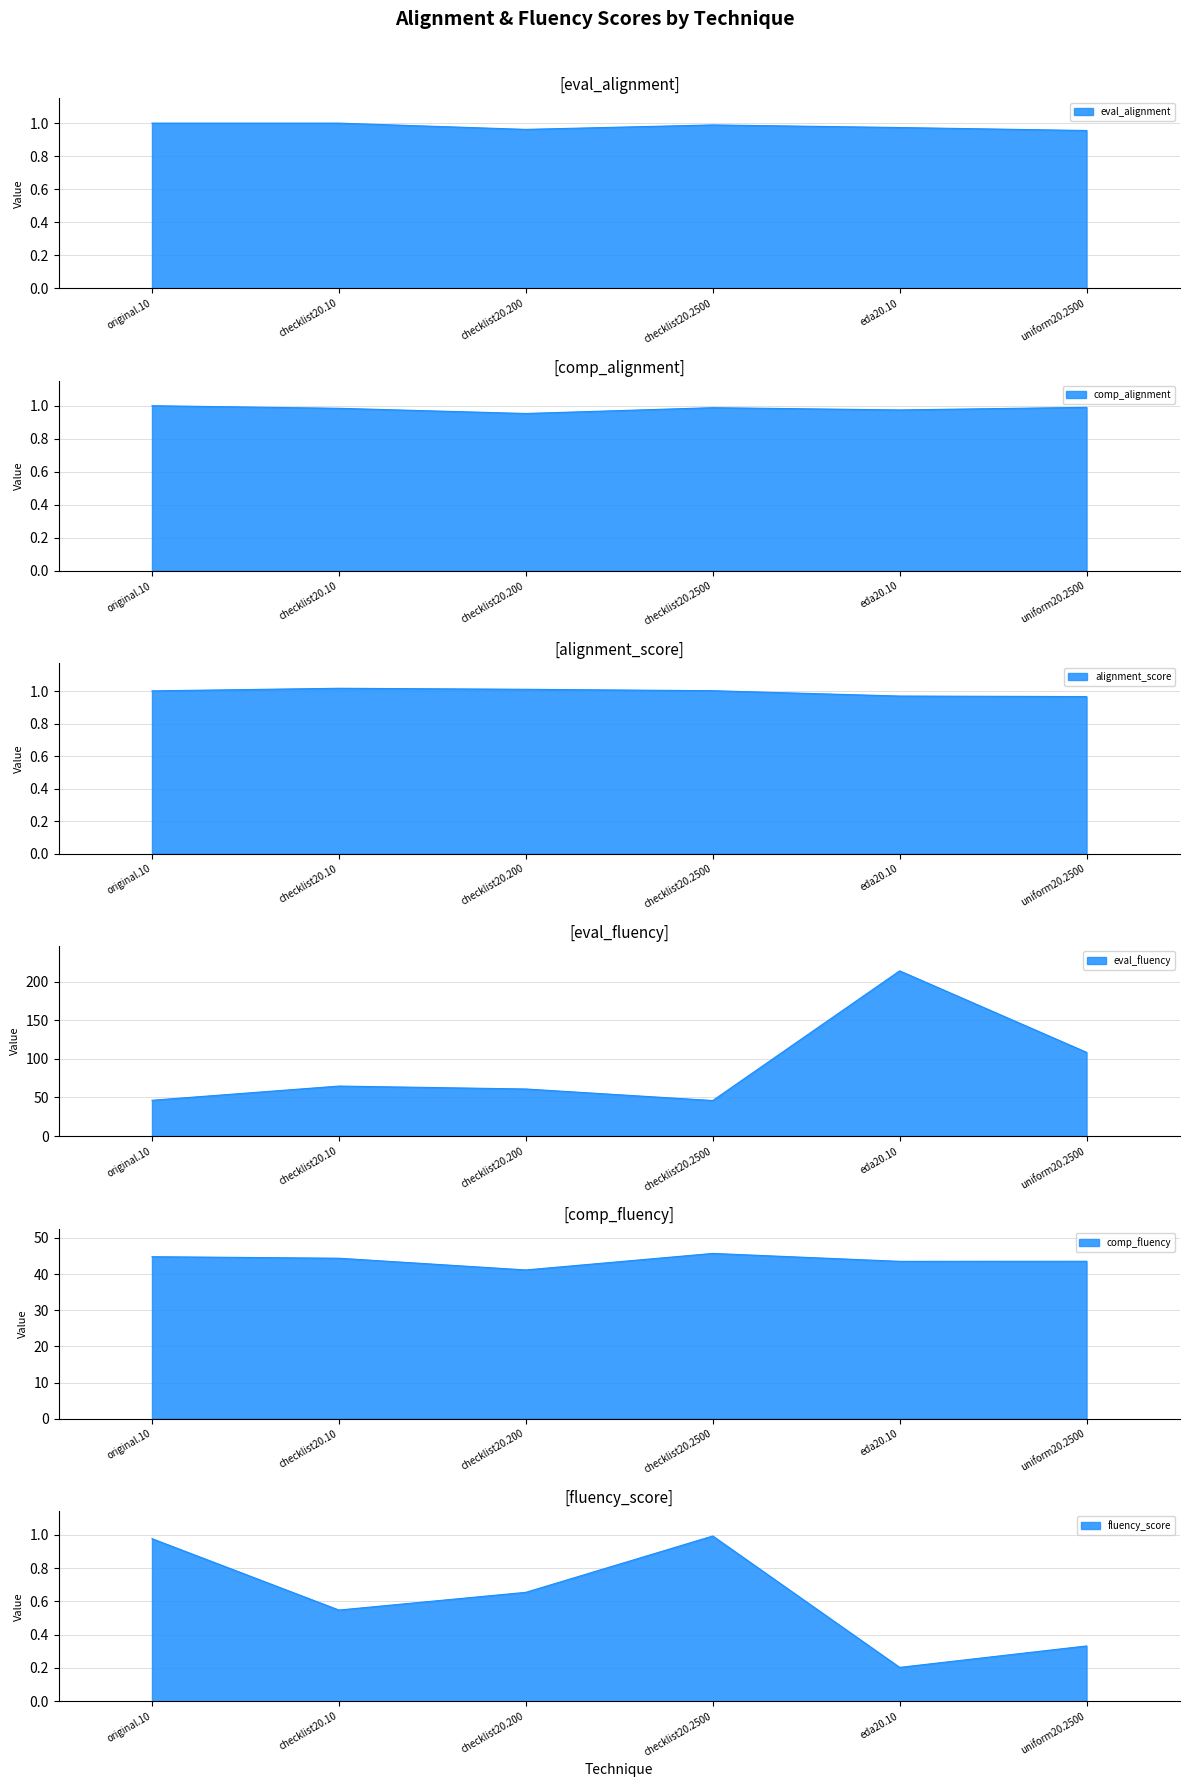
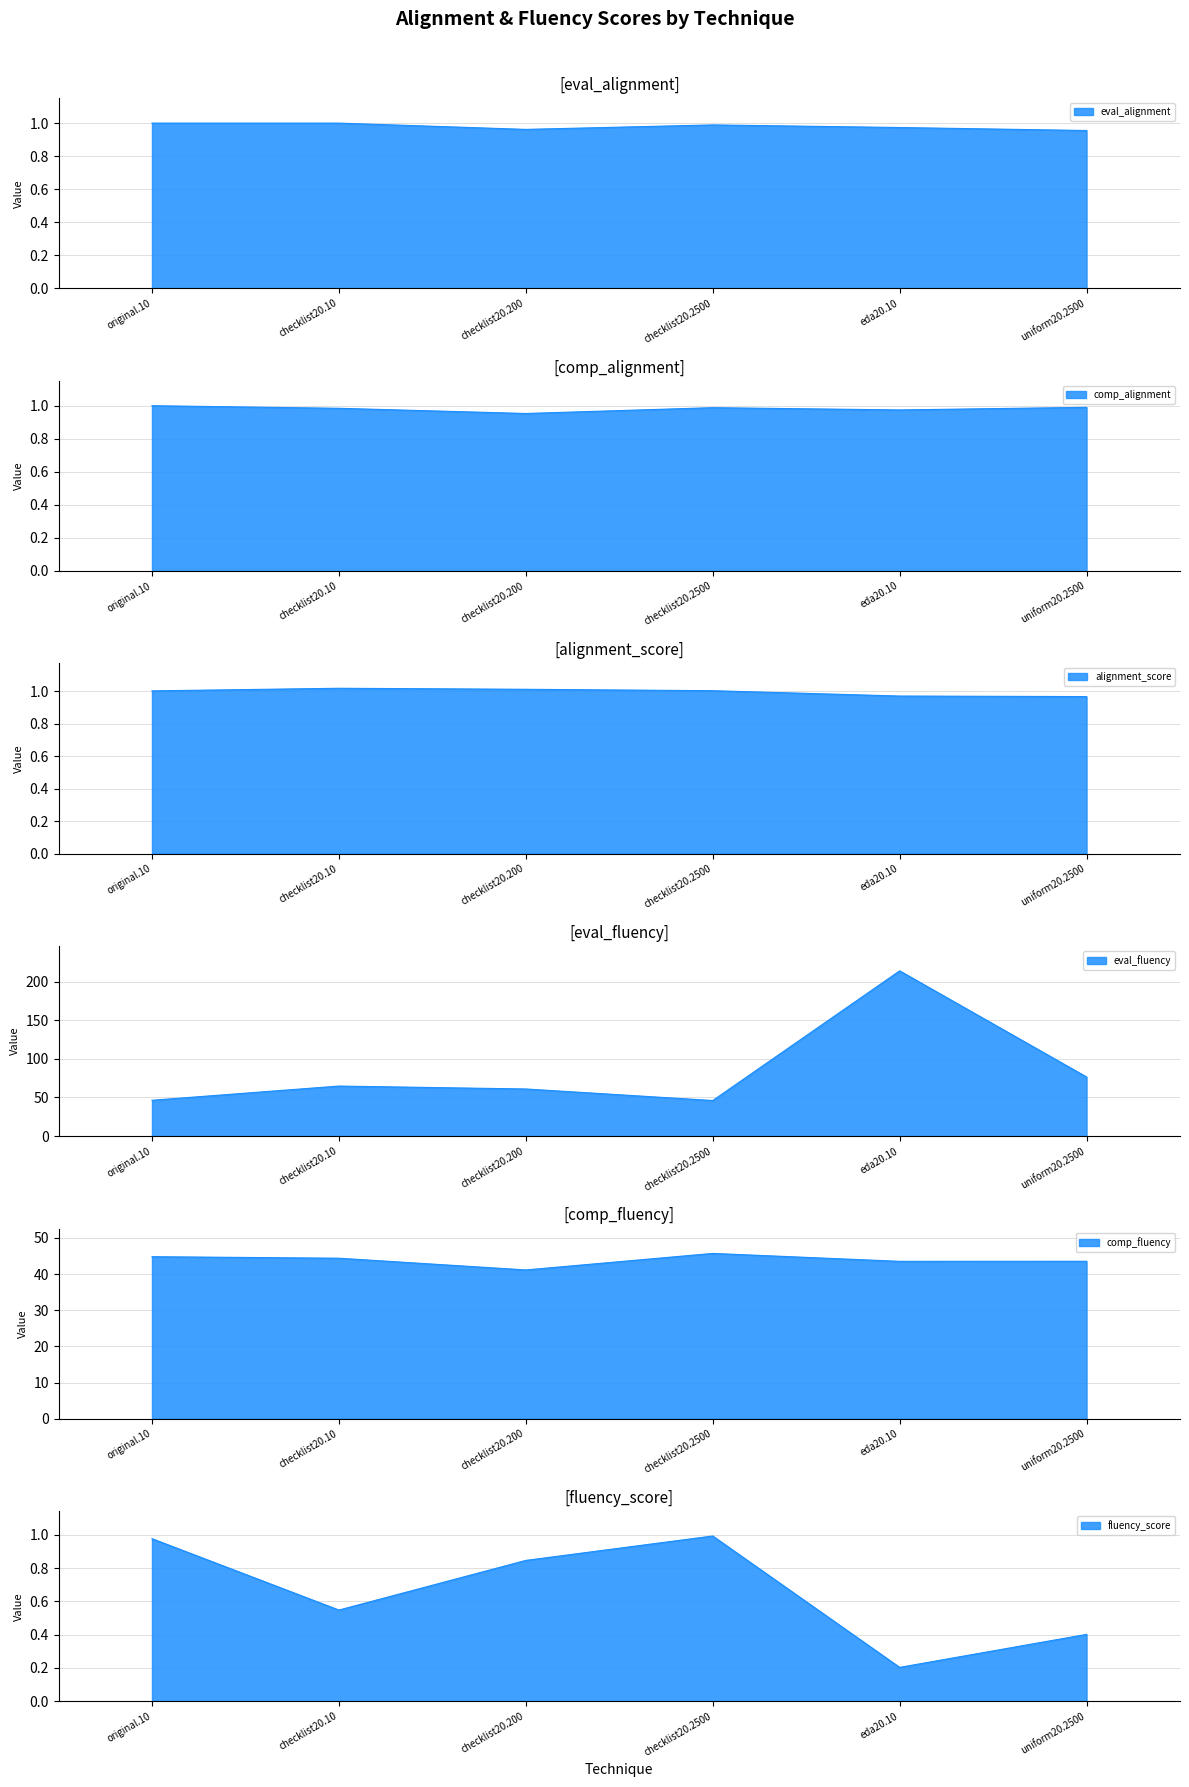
[eval_fluency], uniform20.2500: 110 -> 80
[fluency_score], checklist20.200: 0.65 -> 0.85
[fluency_score], uniform20.2500: 0.33 -> 0.40
